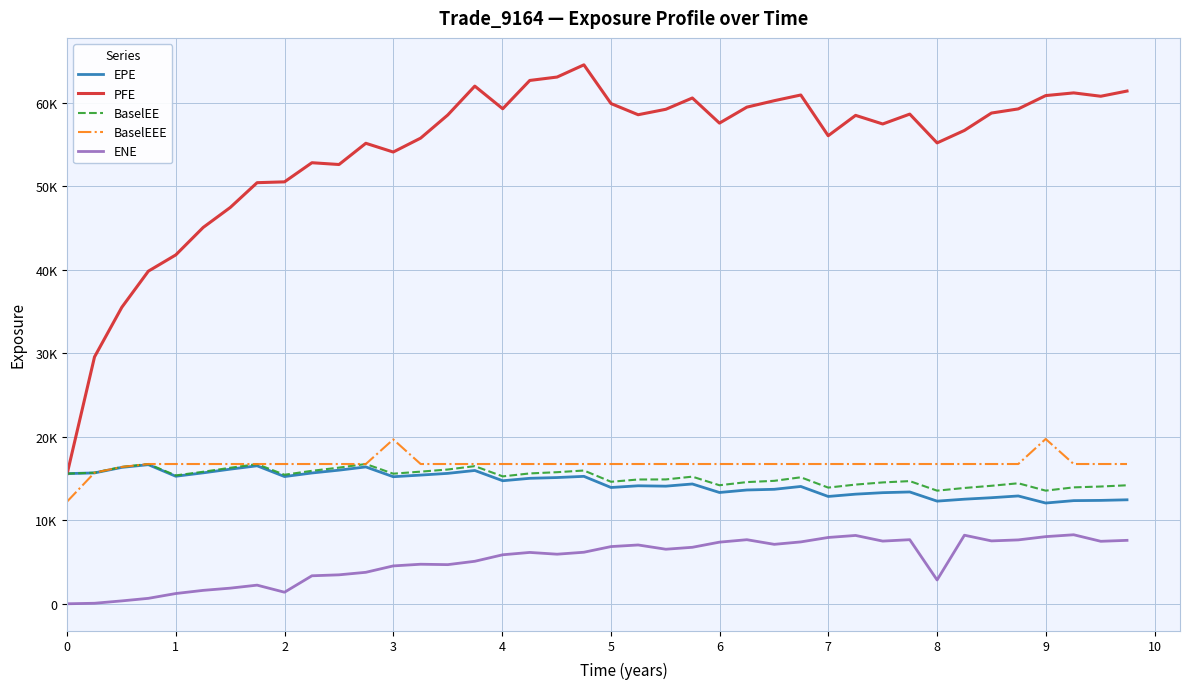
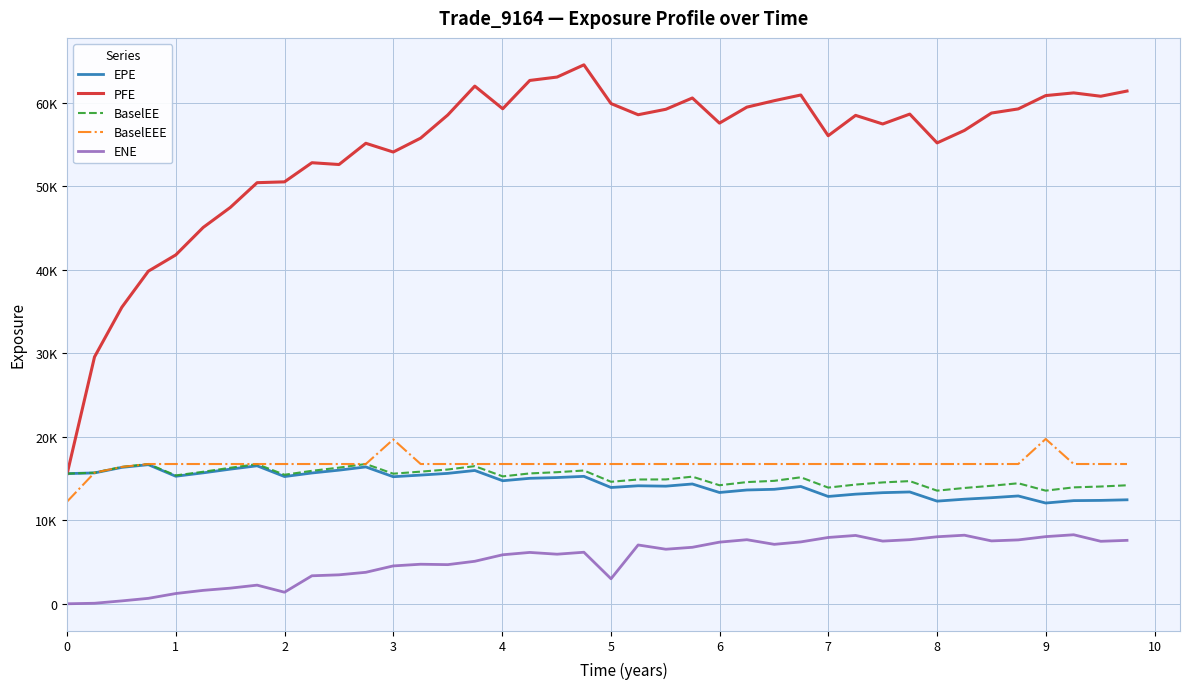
ENE, 5: 7000 -> 3000
ENE, 8: 3000 -> 8000
